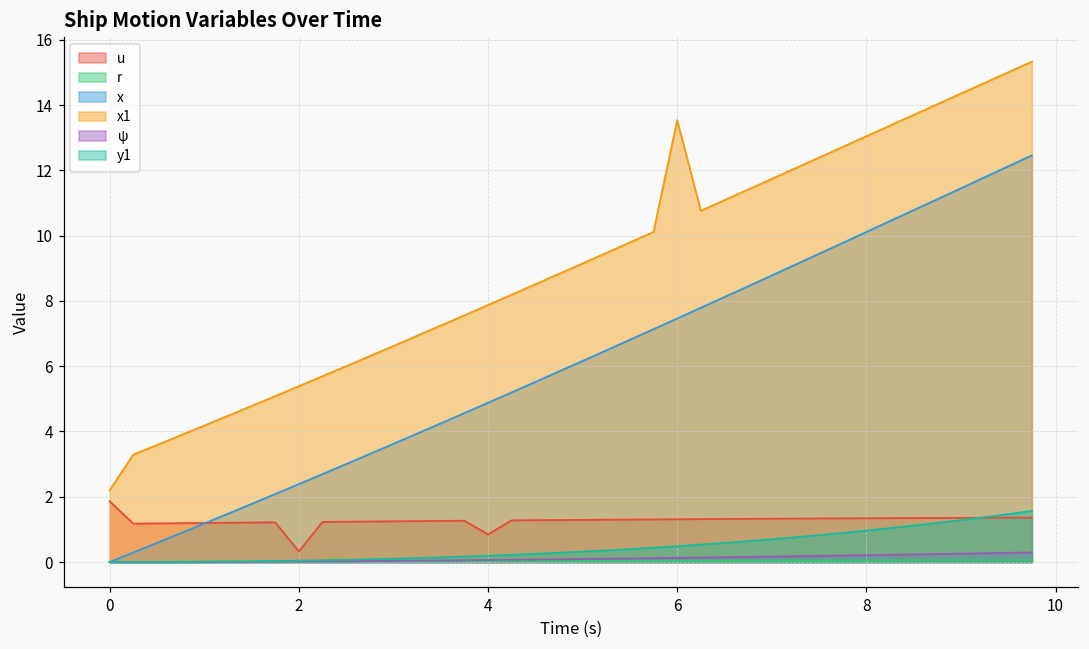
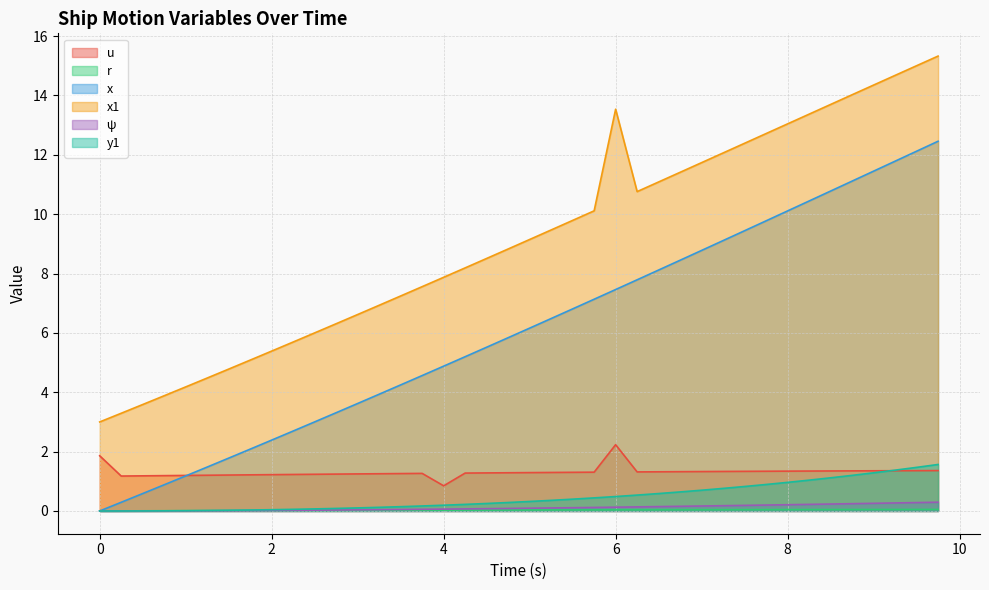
x1, 0: 2.2 -> 3.0
u, 2: 0.3 -> 1.2
u, 6: 1.3 -> 2.2
